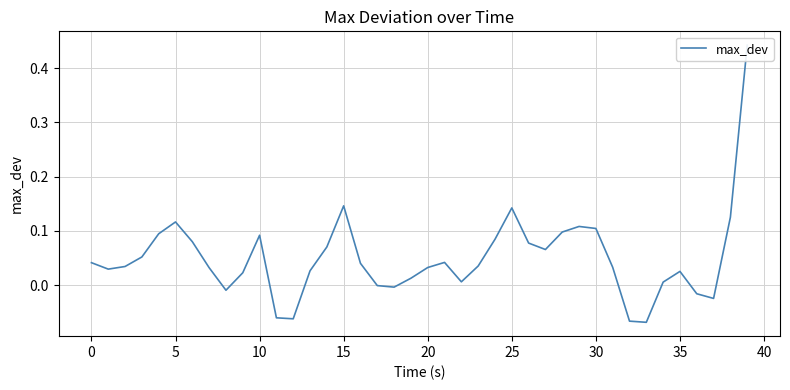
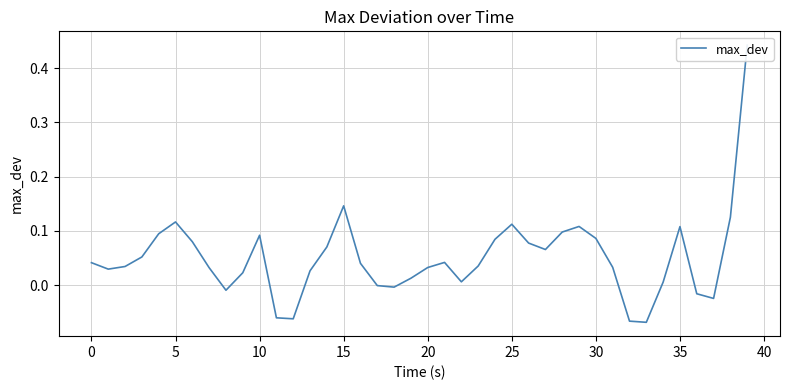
25: 0.14 -> 0.11
30: 0.10 -> 0.09
35: 0.03 -> 0.11
